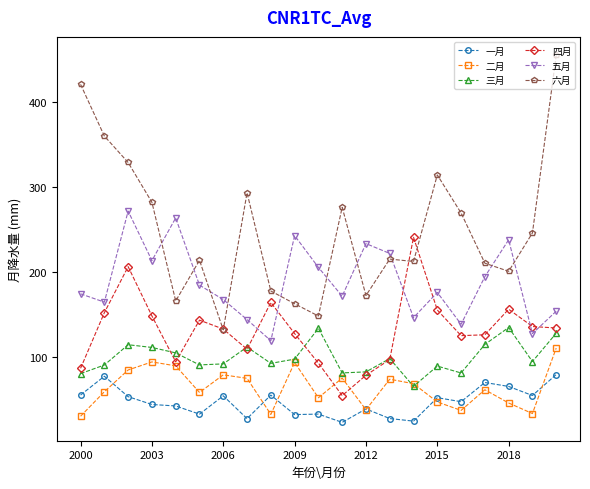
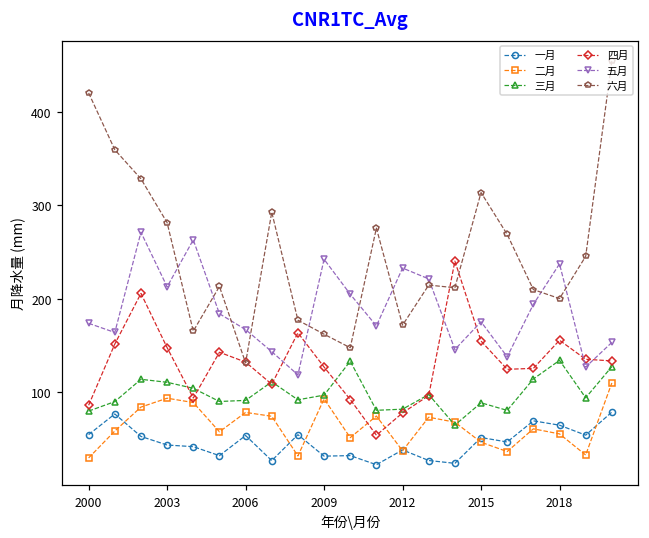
二月, 2018: 50 -> 60
